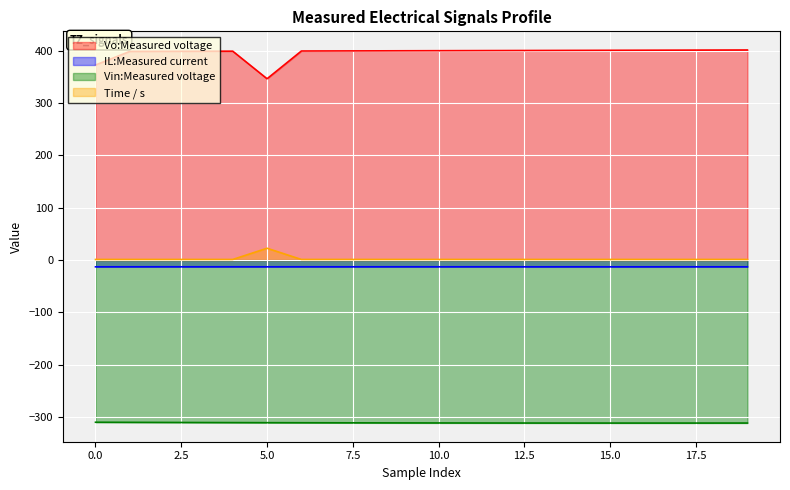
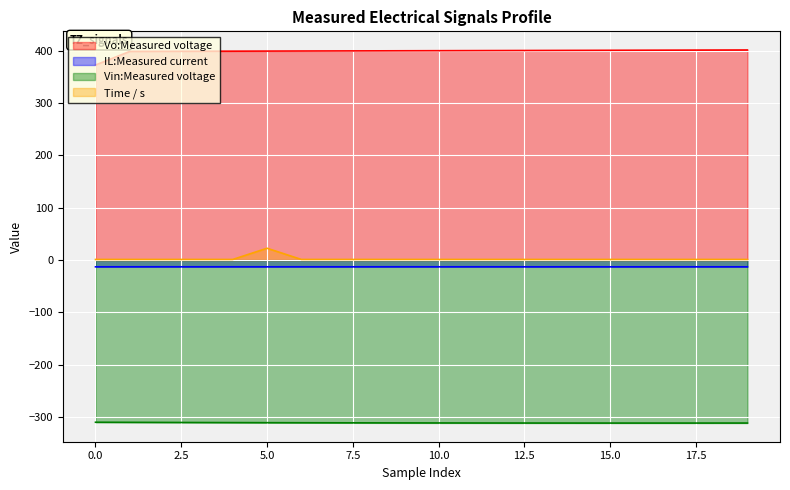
Vo:Measured voltage, 5.0: 350 -> 400
